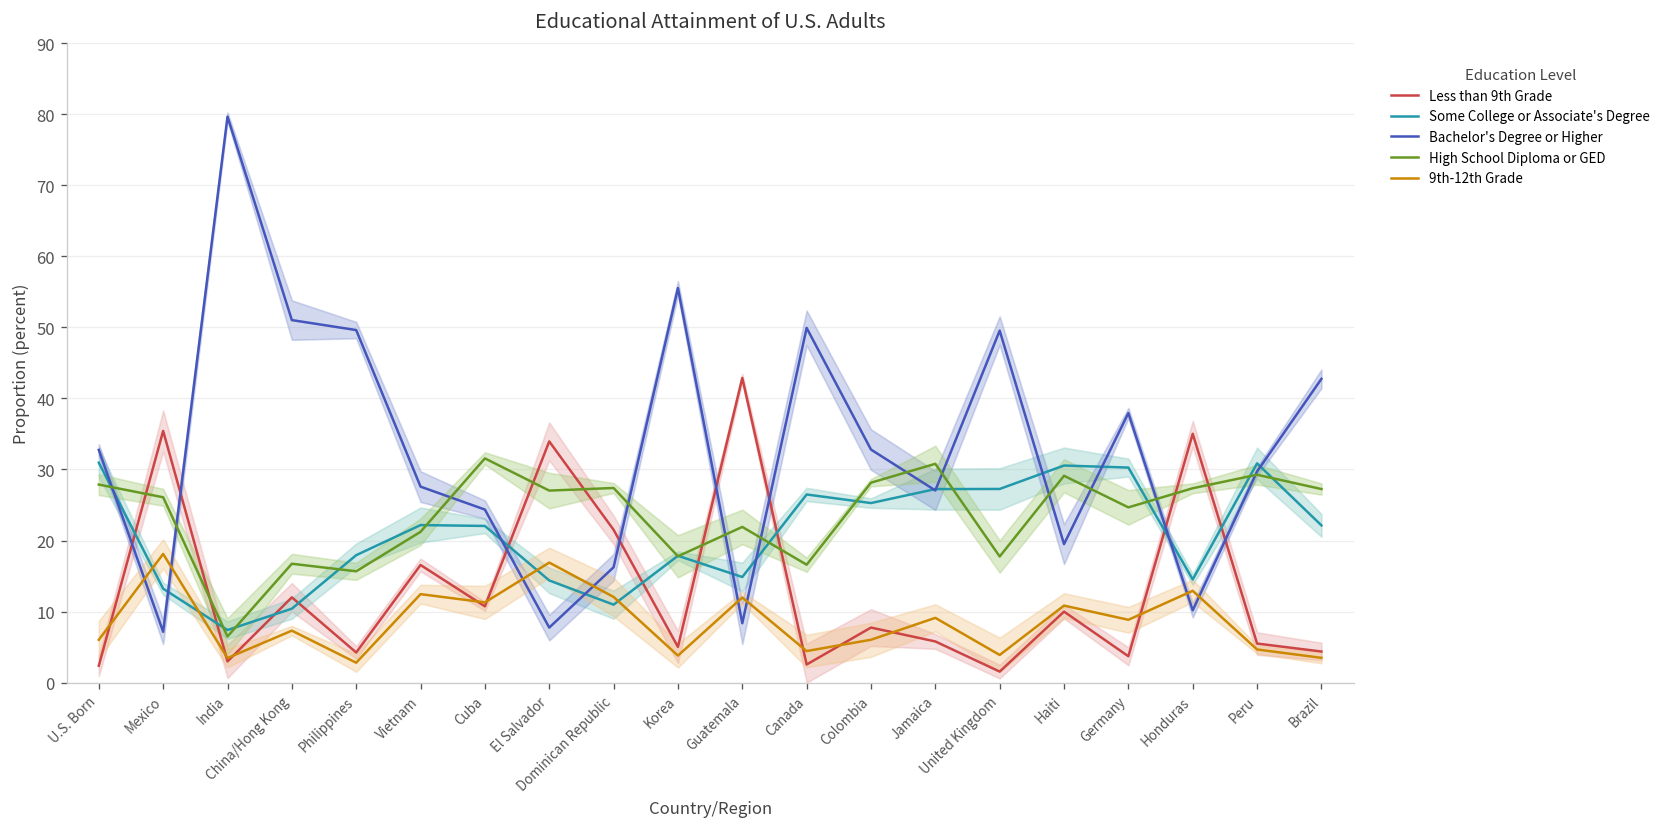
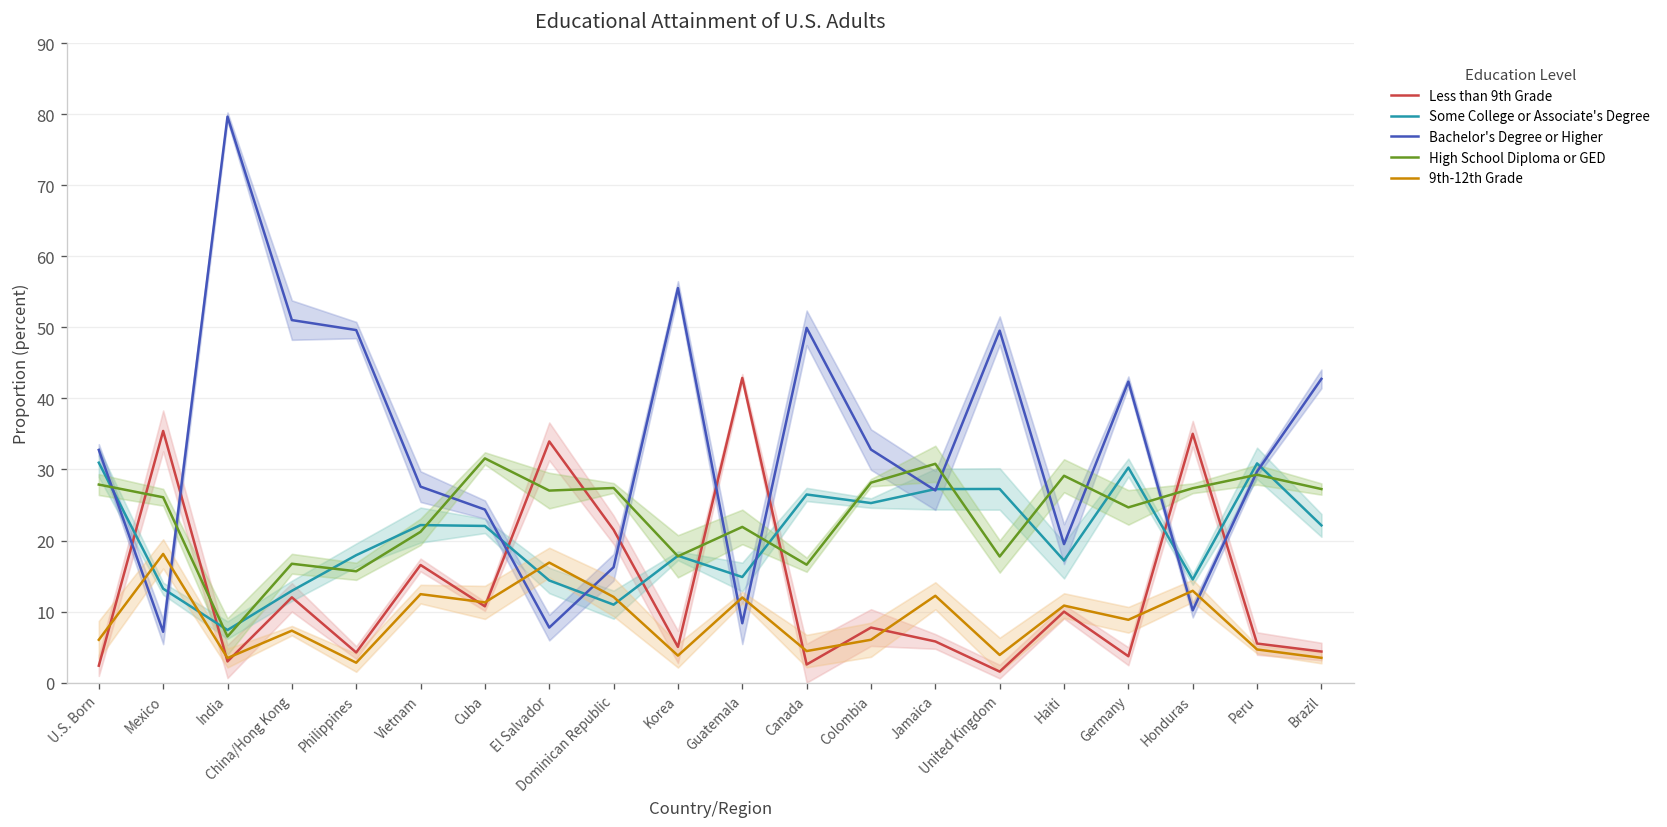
Some College or Associate's Degree, China/Hong Kong: 10 -> 13
9th-12th Grade, Jamaica: 9 -> 12
Some College or Associate's Degree, Haiti: 31 -> 17
Bachelor's Degree or Higher, Germany: 38 -> 42
